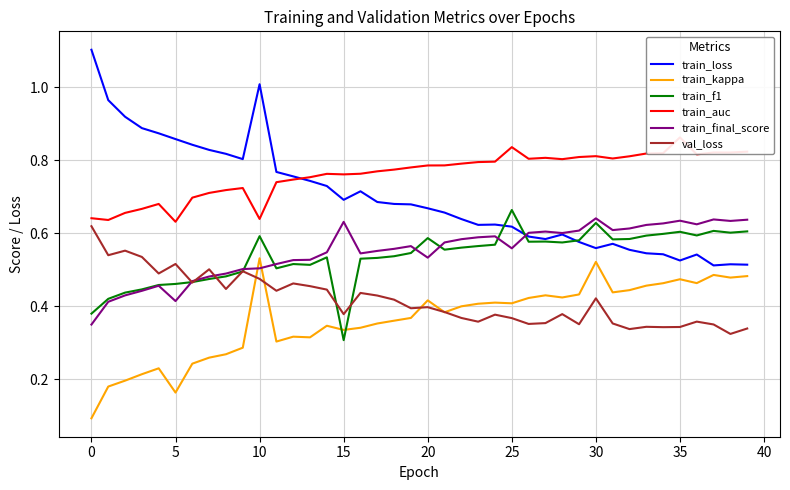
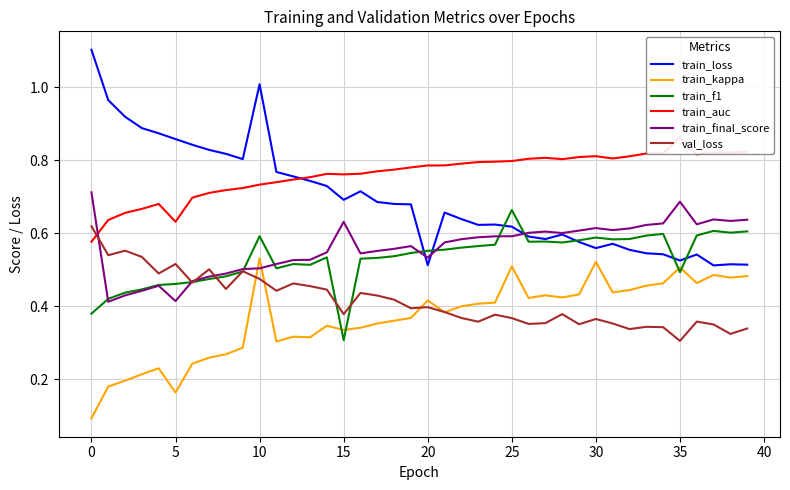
train_auc, 0: 0.64 -> 0.58
train_final_score, 0: 0.35 -> 0.71
train_auc, 10: 0.64 -> 0.73
train_loss, 20: 0.67 -> 0.51
train_f1, 20: 0.59 -> 0.55
train_kappa, 25: 0.41 -> 0.51
train_auc, 25: 0.84 -> 0.80
train_final_score, 25: 0.56 -> 0.59
train_f1, 30: 0.63 -> 0.59
train_final_score, 30: 0.64 -> 0.61
val_loss, 30: 0.42 -> 0.36
train_kappa, 35: 0.47 -> 0.51
train_f1, 35: 0.60 -> 0.49
train_final_score, 35: 0.63 -> 0.69
val_loss, 35: 0.34 -> 0.30
